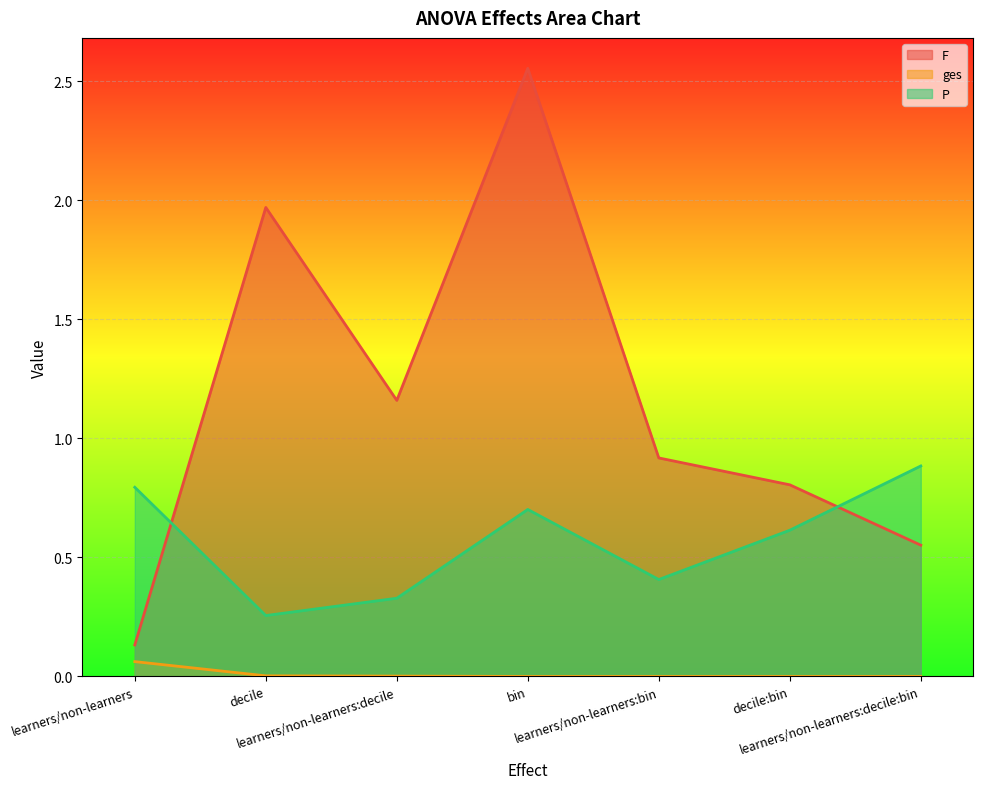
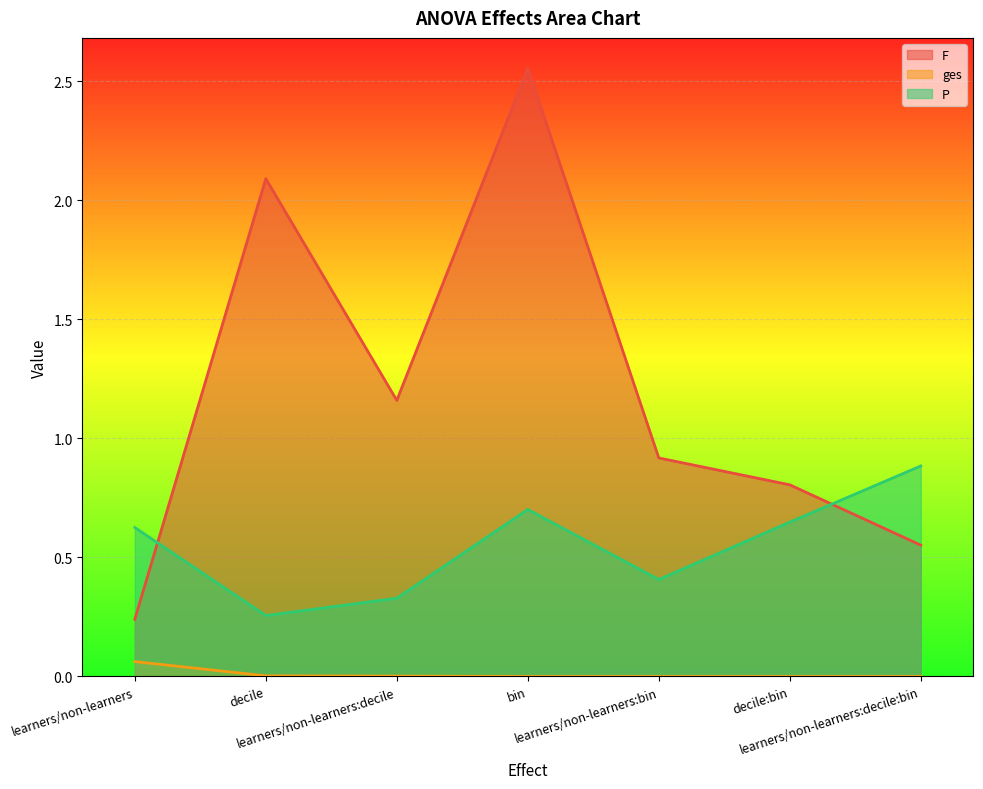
F, learners/non-learners: 0.13 -> 0.24
P, learners/non-learners: 0.79 -> 0.63
F, decile: 1.97 -> 2.09
P, decile:bin: 0.61 -> 0.65
